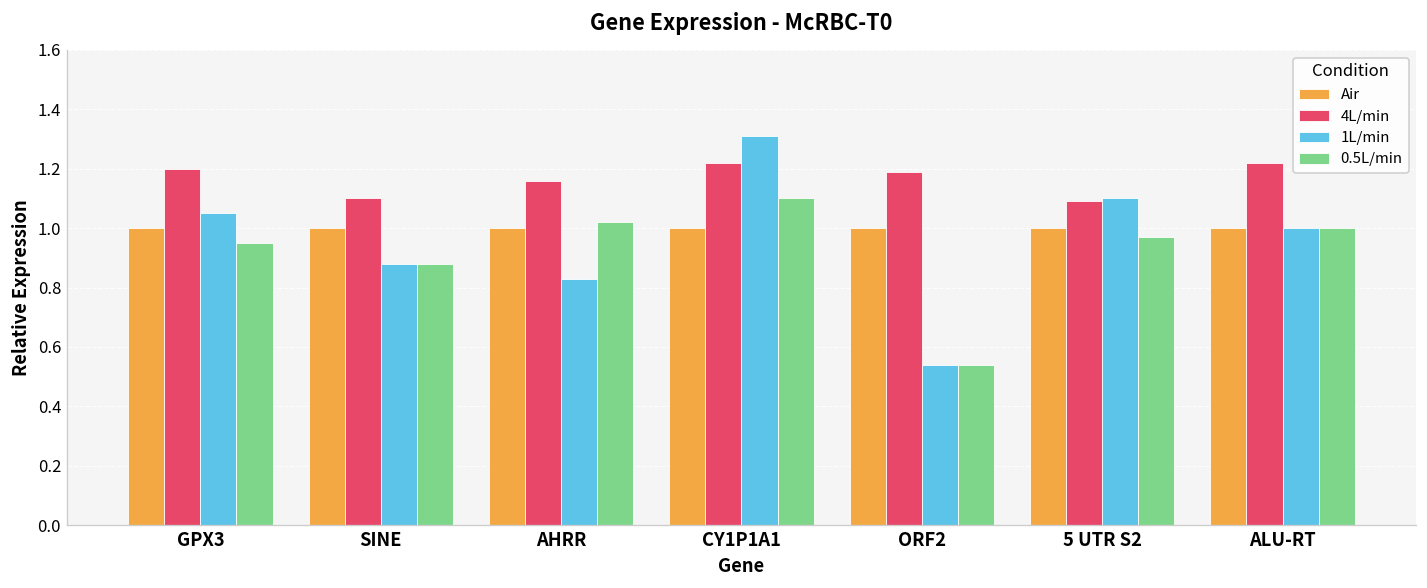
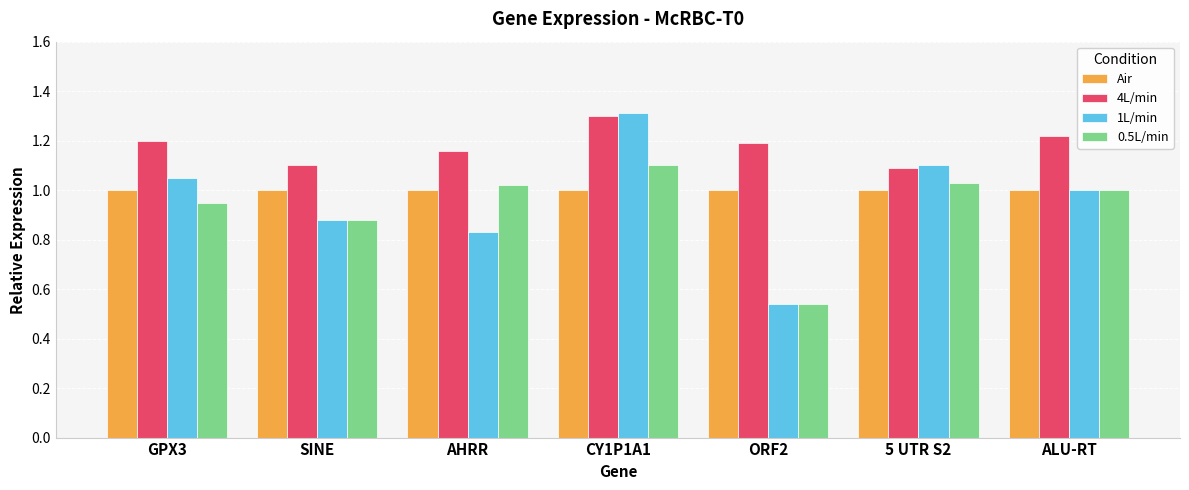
4L/min, CY1P1A1: 1.22 -> 1.30
0.5L/min, 5 UTR S2: 0.97 -> 1.03
